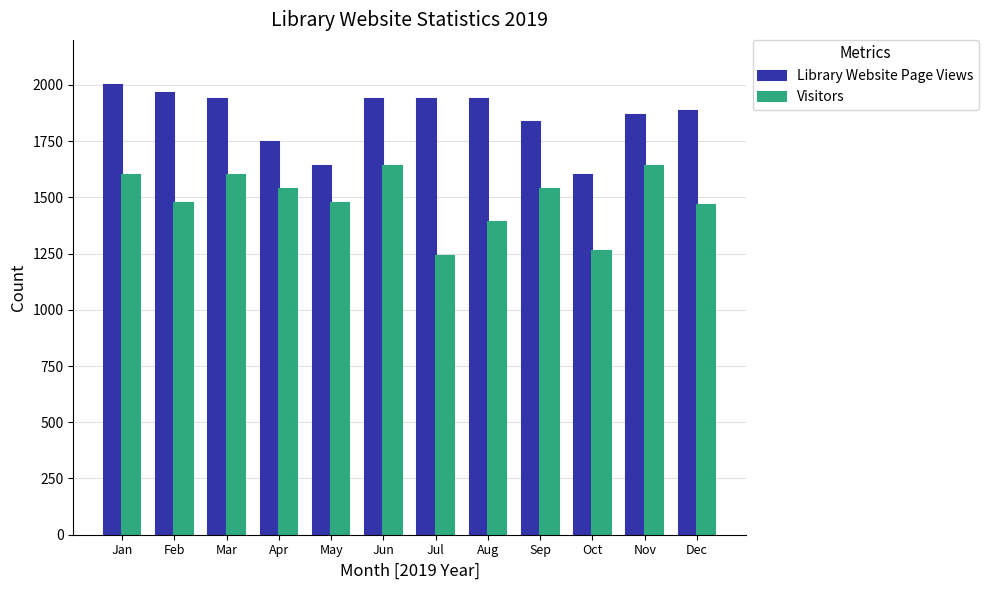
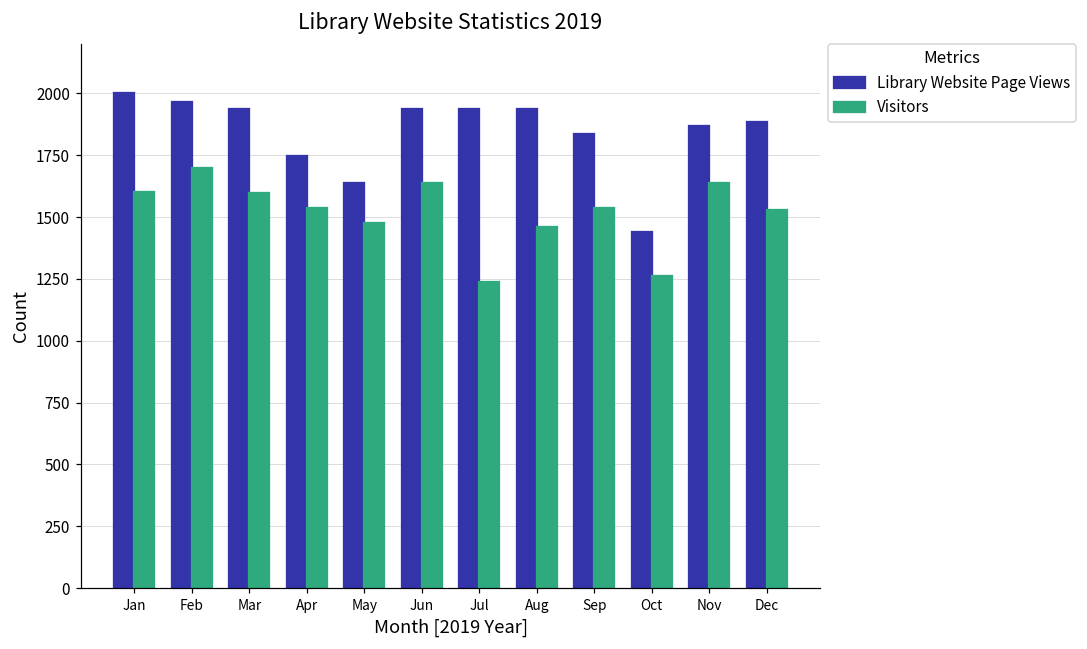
Visitors, Feb: 1470 -> 1700
Visitors, Aug: 1390 -> 1460
Library Website Page Views, Oct: 1600 -> 1440
Visitors, Dec: 1470 -> 1530
